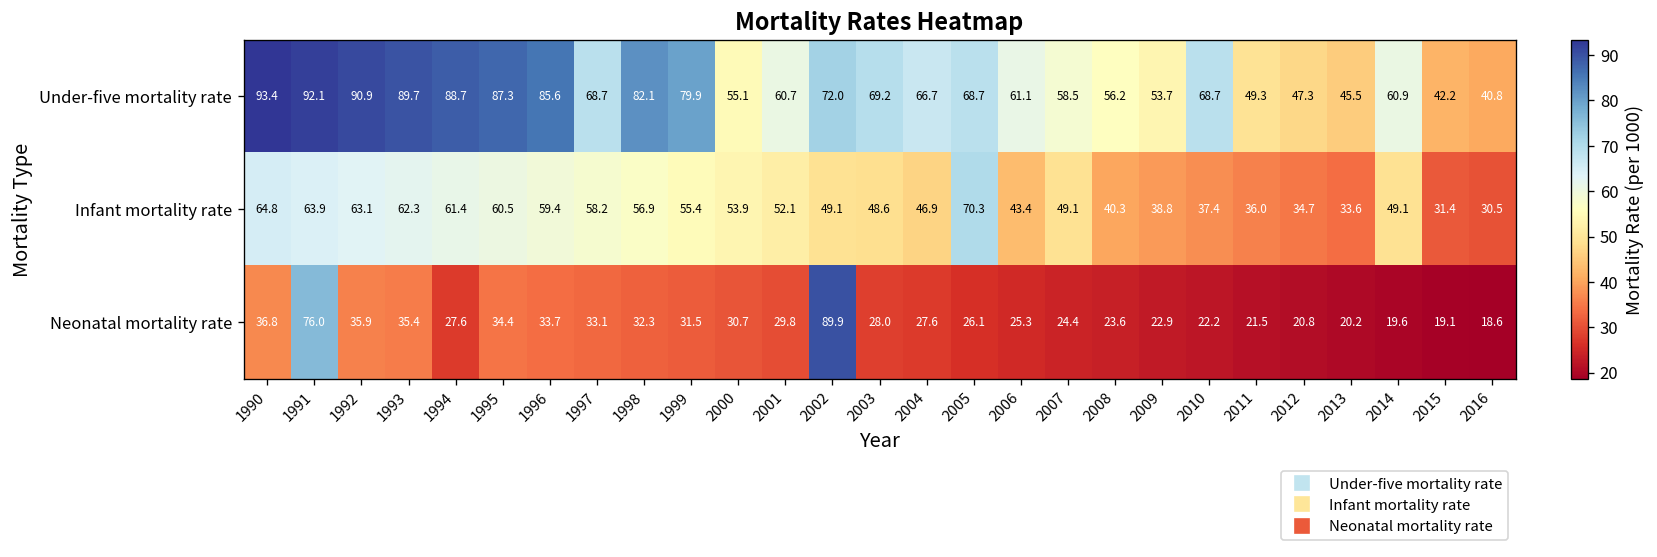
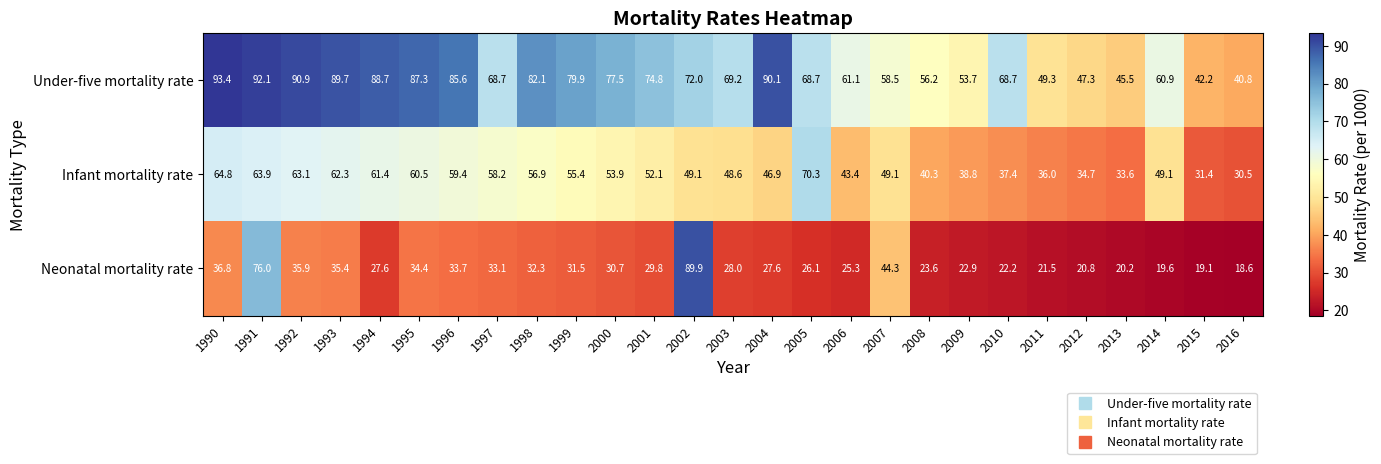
Under-five mortality rate, 2000: 55.1 -> 77.5
Under-five mortality rate, 2001: 60.7 -> 74.8
Under-five mortality rate, 2004: 66.7 -> 90.1
Neonatal mortality rate, 2007: 24.4 -> 44.3
